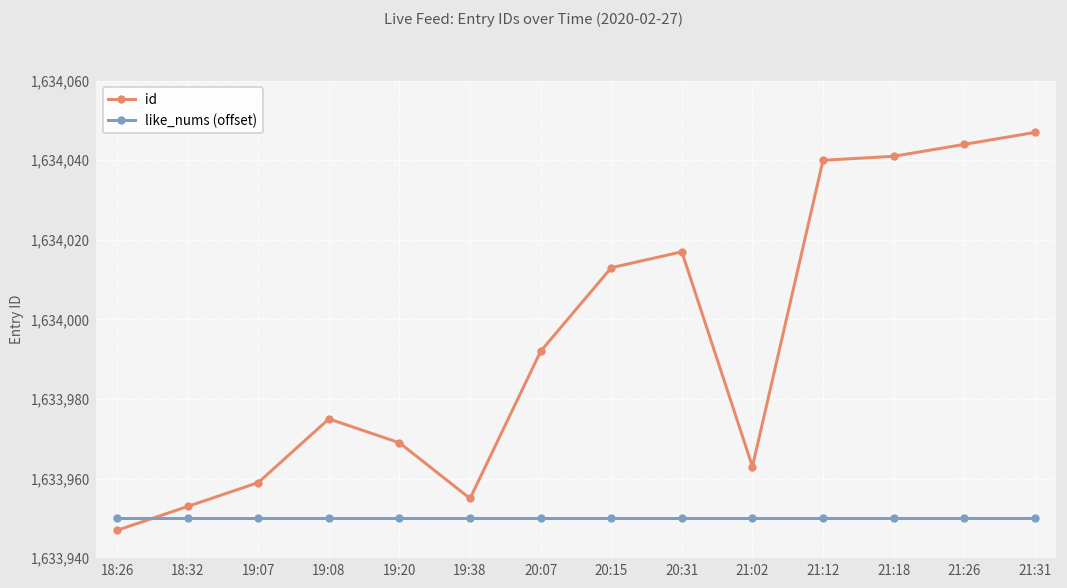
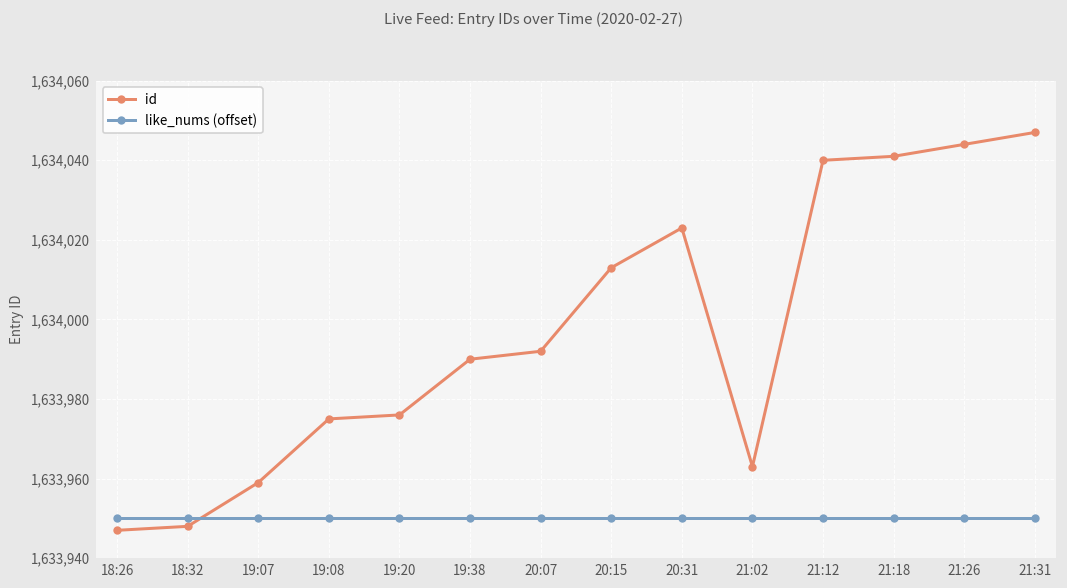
id, 18:32: 1,633,953 -> 1,633,948
id, 19:20: 1,633,969 -> 1,633,976
id, 19:38: 1,633,955 -> 1,633,990
id, 20:31: 1,634,017 -> 1,634,023
